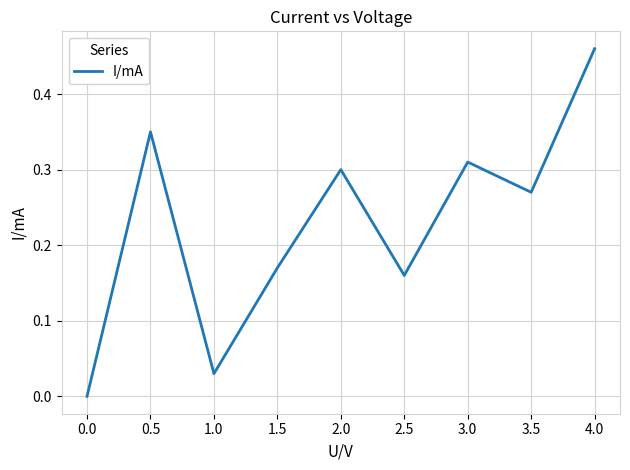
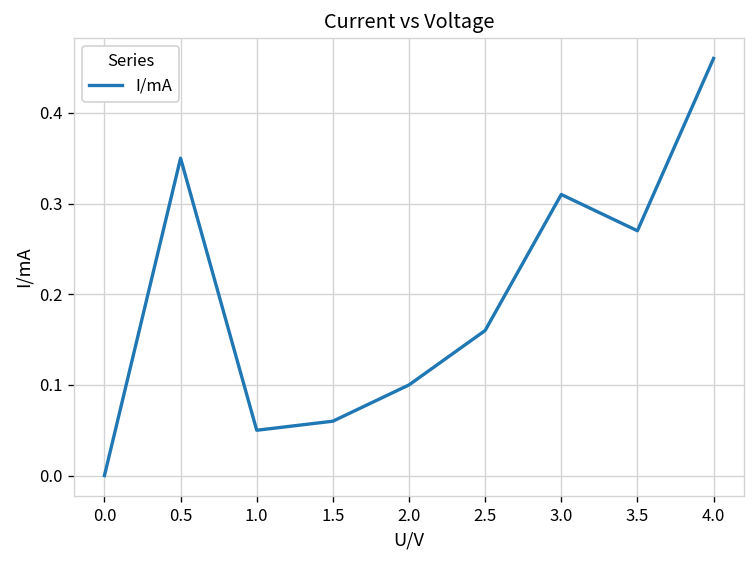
1.0: 0.03 -> 0.05
1.5: 0.17 -> 0.06
2.0: 0.3 -> 0.1
